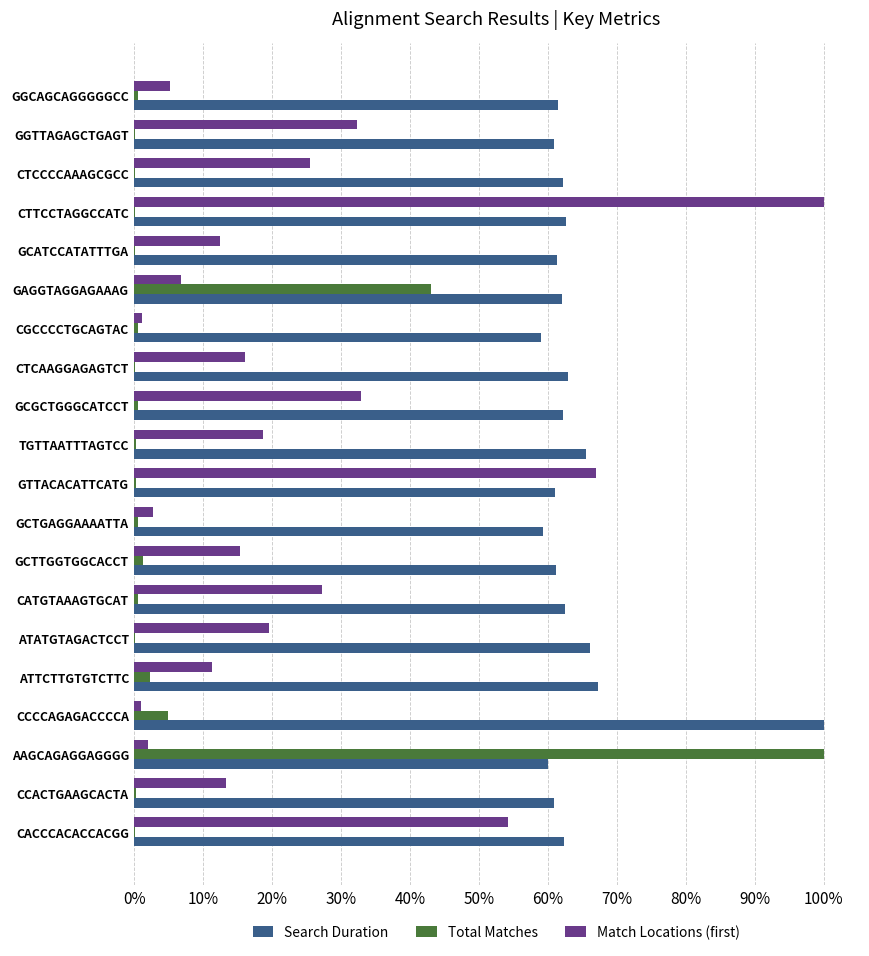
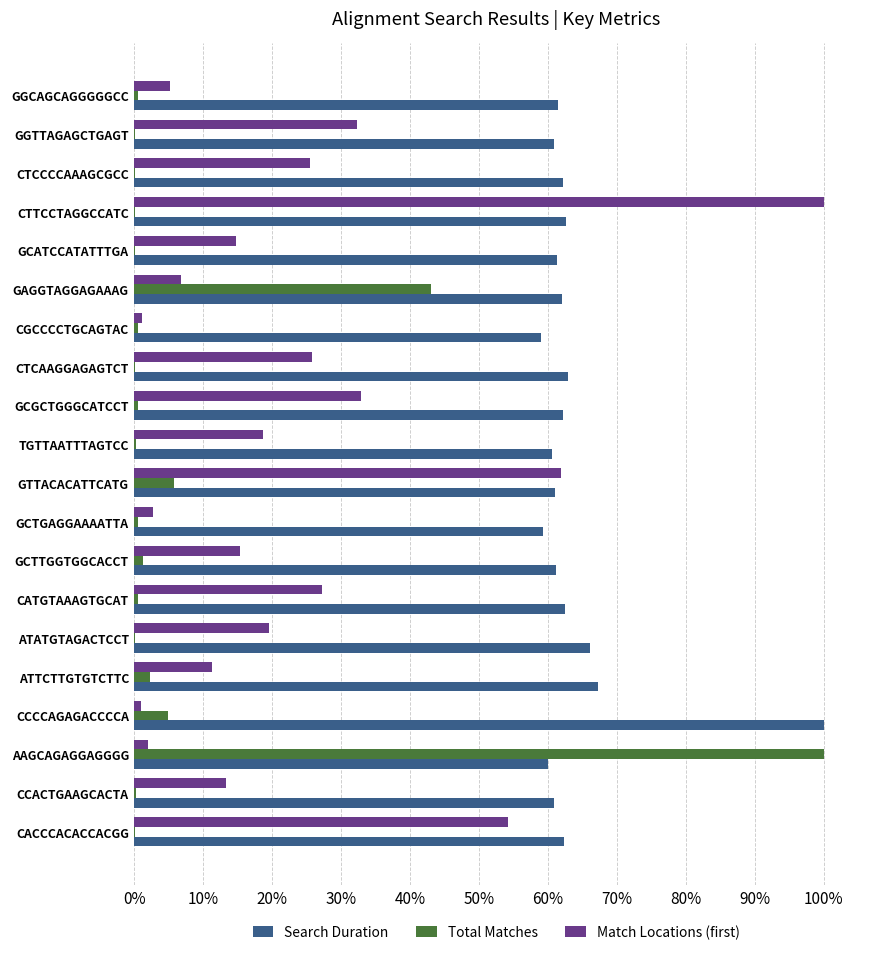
Match Locations (first), GCATCCATATTTGA: 12% -> 15%
Match Locations (first), CTCAAGGAGAGTCT: 16% -> 26%
Search Duration, TGTTAATTTAGTCC: 66% -> 61%
Match Locations (first), GTTACACATTCATG: 67% -> 62%
Total Matches, GTTACACATTCATG: 0% -> 6%
